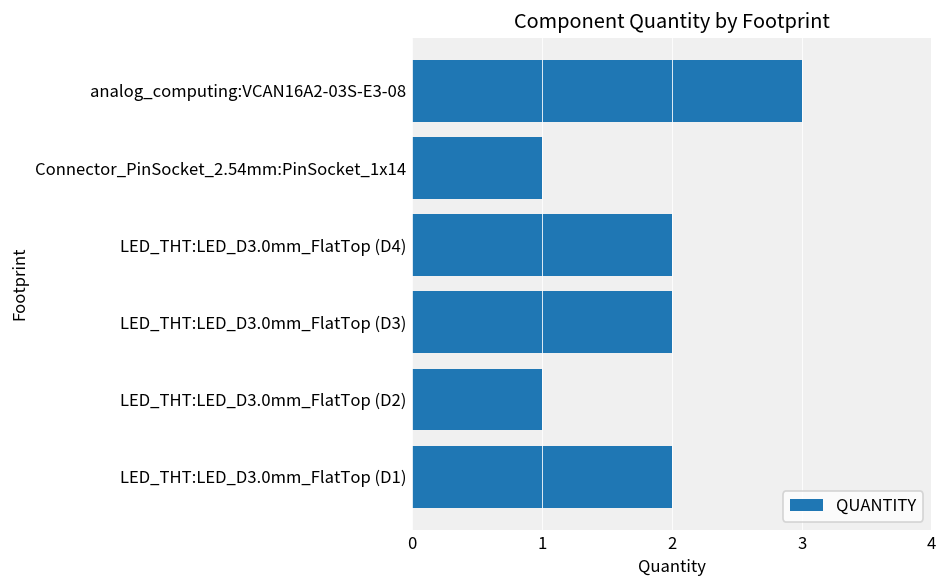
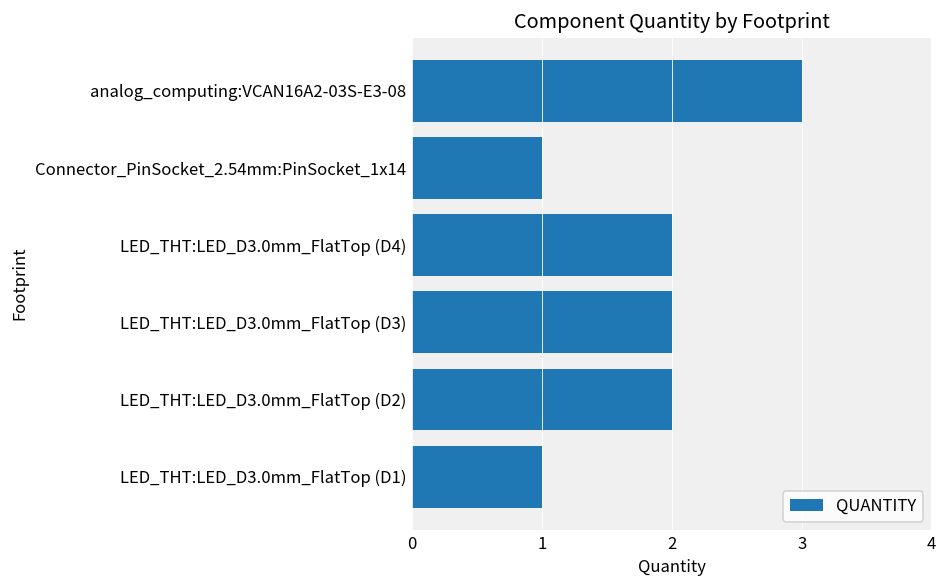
LED_THT:LED_D3.0mm_FlatTop (D2): 1 -> 2
LED_THT:LED_D3.0mm_FlatTop (D1): 2 -> 1
